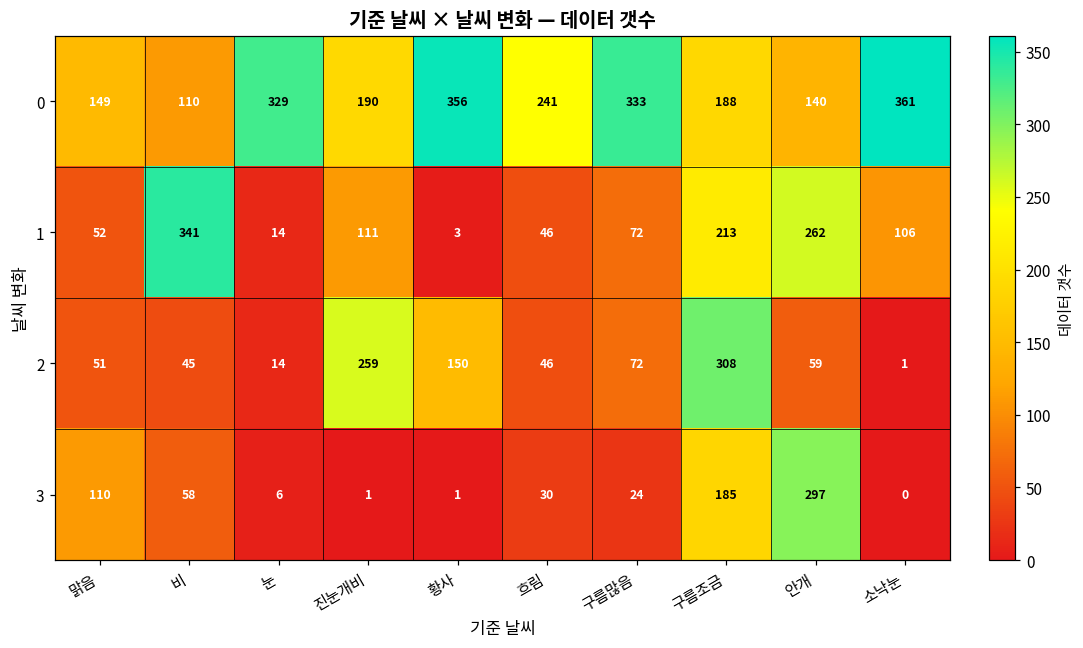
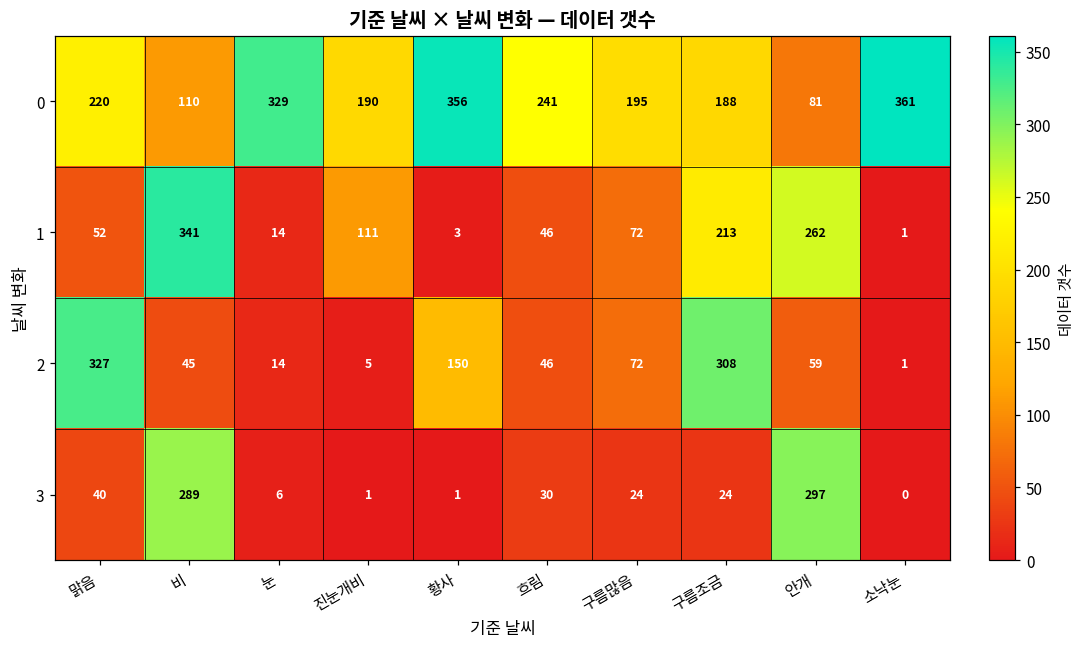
0, 맑음: 149 -> 220
0, 구름많음: 333 -> 195
0, 안개: 140 -> 81
1, 소낙눈: 106 -> 1
2, 맑음: 51 -> 327
2, 진눈개비: 259 -> 5
3, 맑음: 110 -> 40
3, 비: 58 -> 289
3, 구름조금: 185 -> 24
